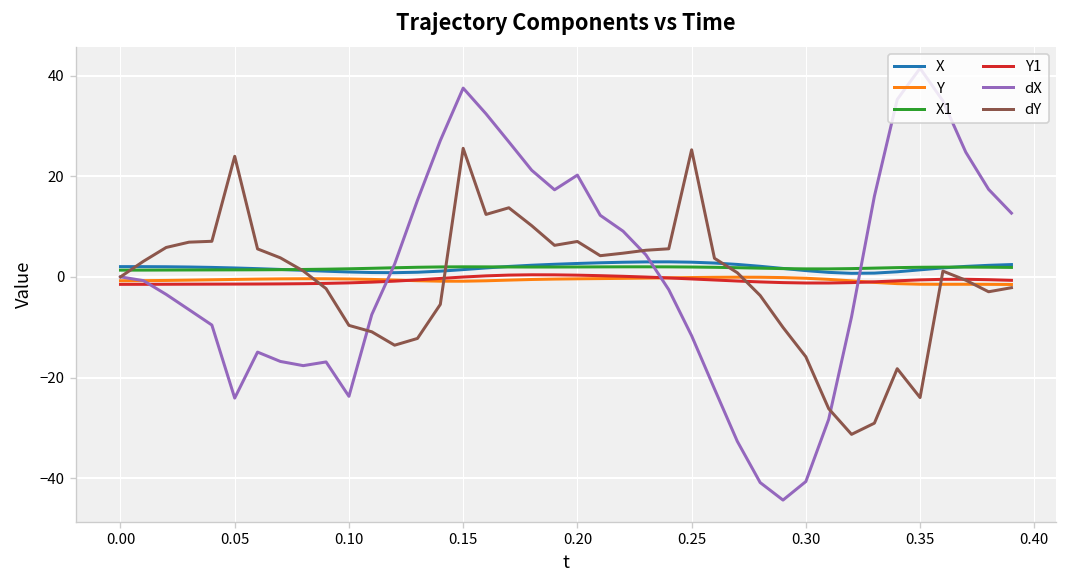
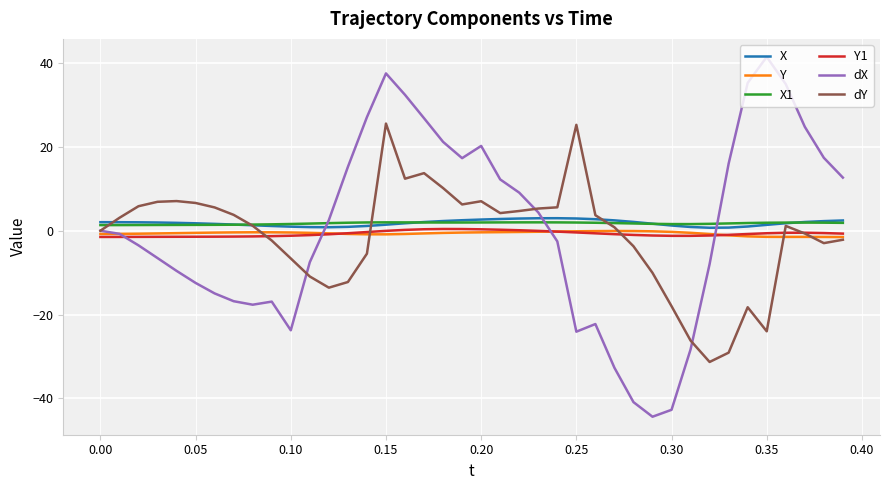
dX, 0.05: -24 -> -12
dY, 0.05: 24 -> 7
dY, 0.10: -10 -> -7
dX, 0.25: -12 -> -24
dX, 0.30: -41 -> -43
dY, 0.30: -16 -> -18
